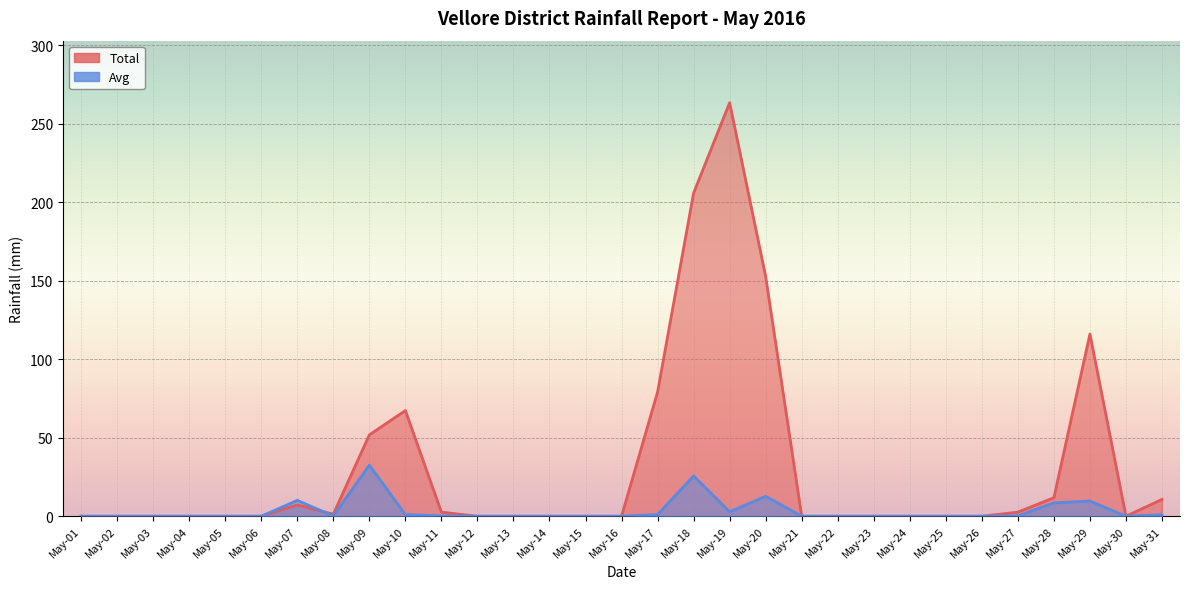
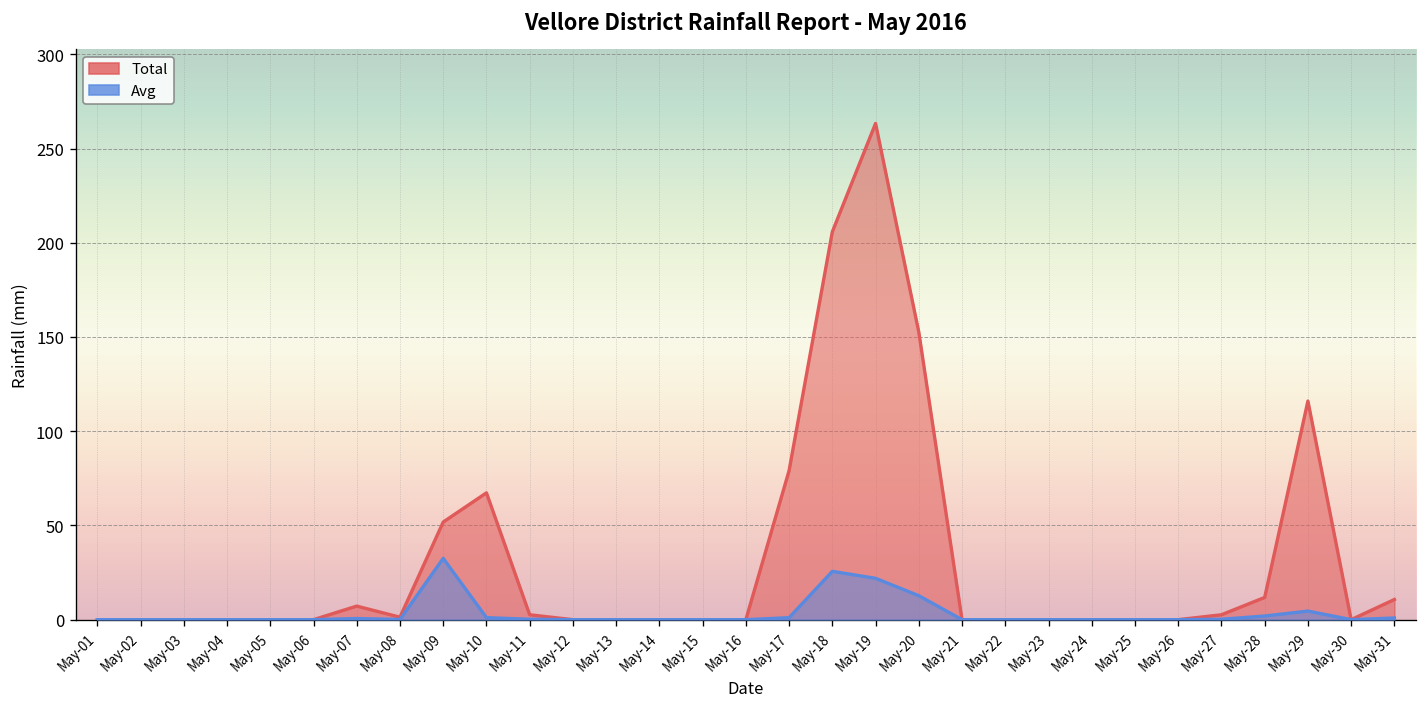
Avg, May-07: 10 -> 1
Avg, May-19: 3 -> 22
Avg, May-28: 8 -> 2
Avg, May-29: 10 -> 5
